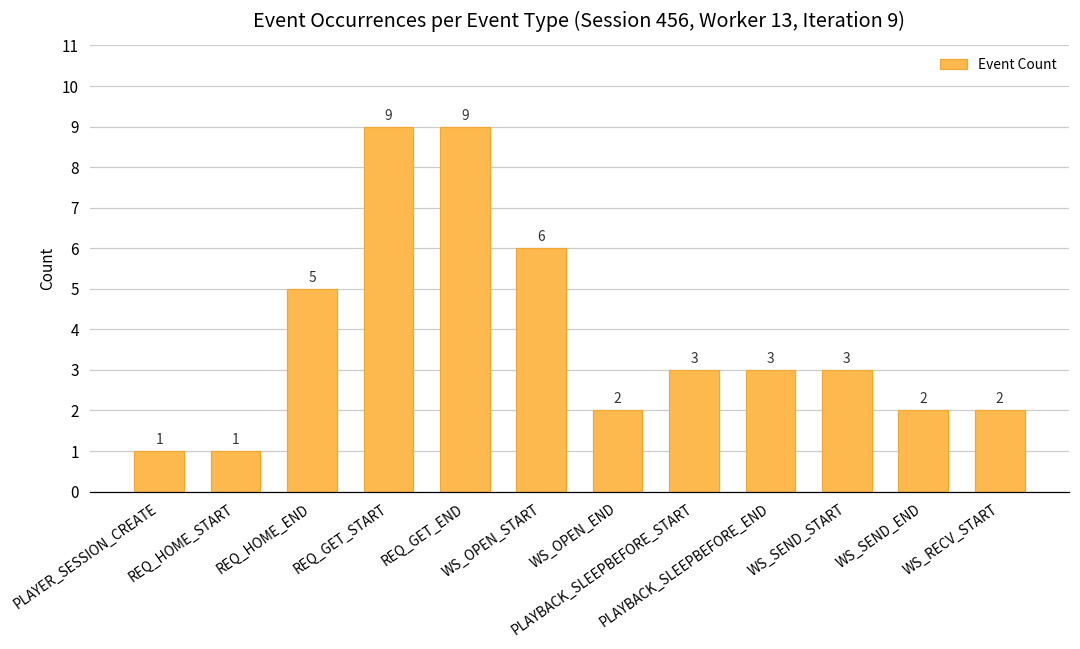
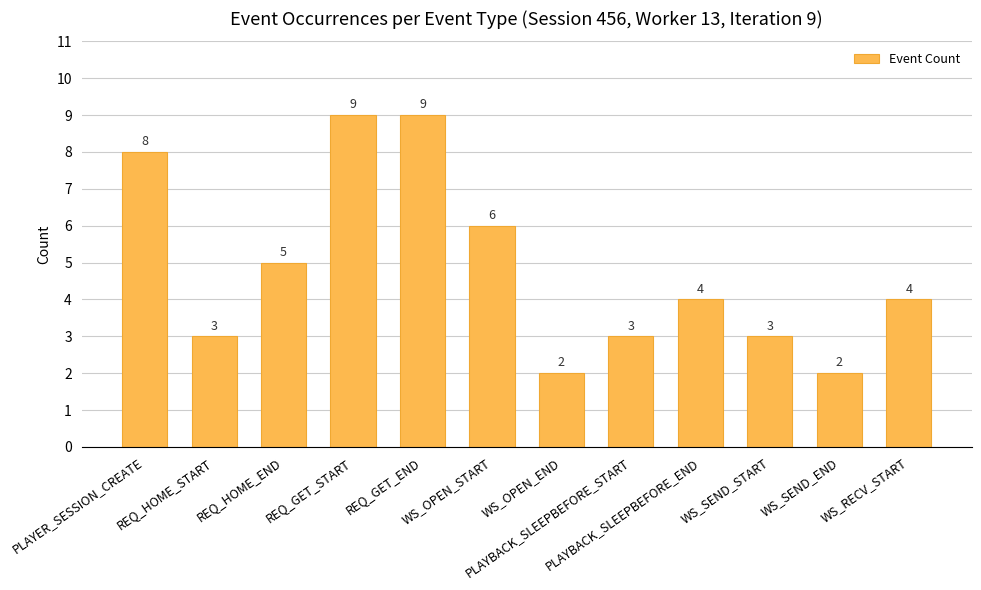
PLAYER_SESSION_CREATE: 1 -> 8
REQ_HOME_START: 1 -> 3
PLAYBACK_SLEEPBEFORE_END: 3 -> 4
WS_RECV_START: 2 -> 4
